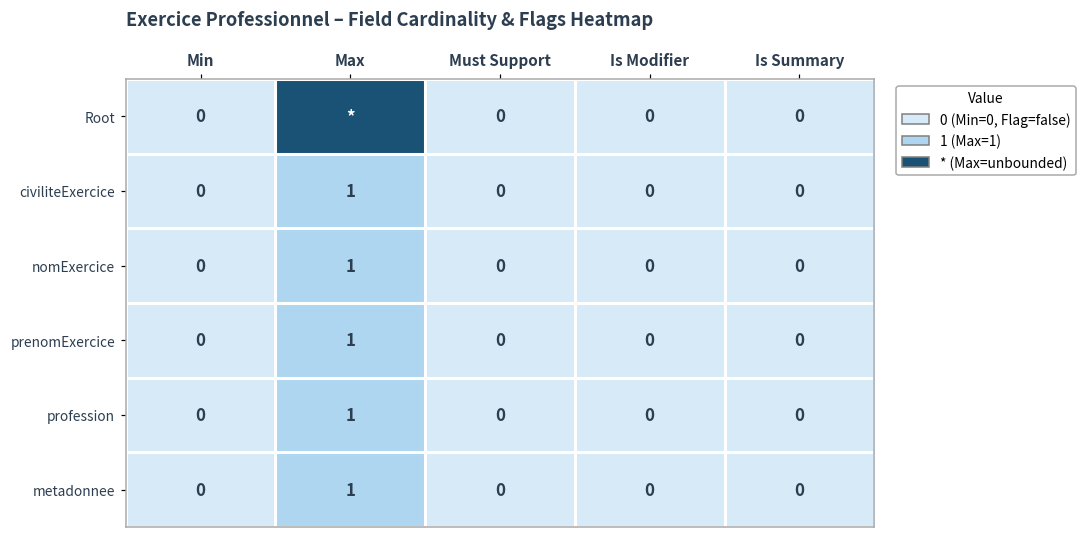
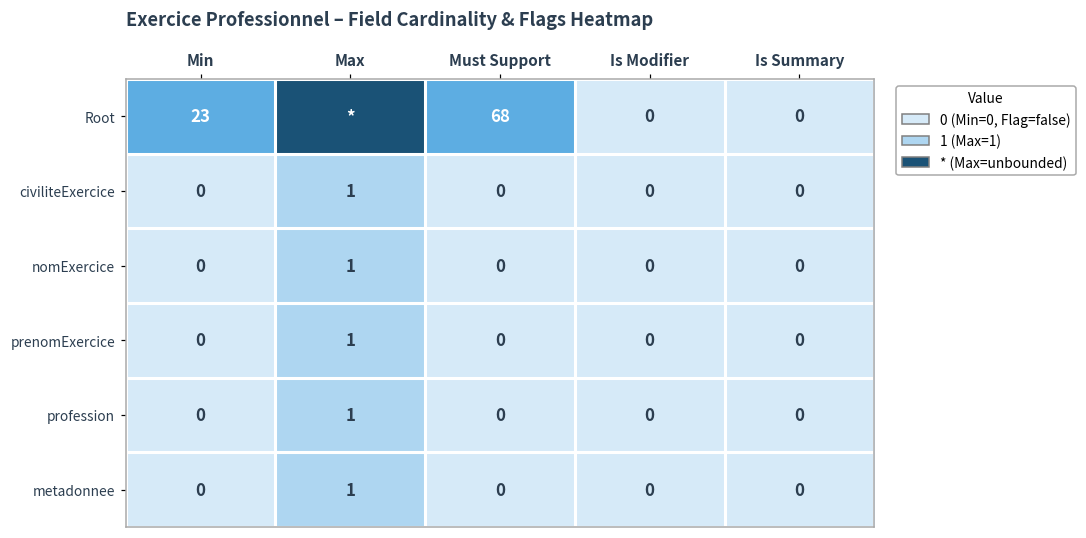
Root, Min: 0 -> 23
Root, Must Support: 0 -> 68
